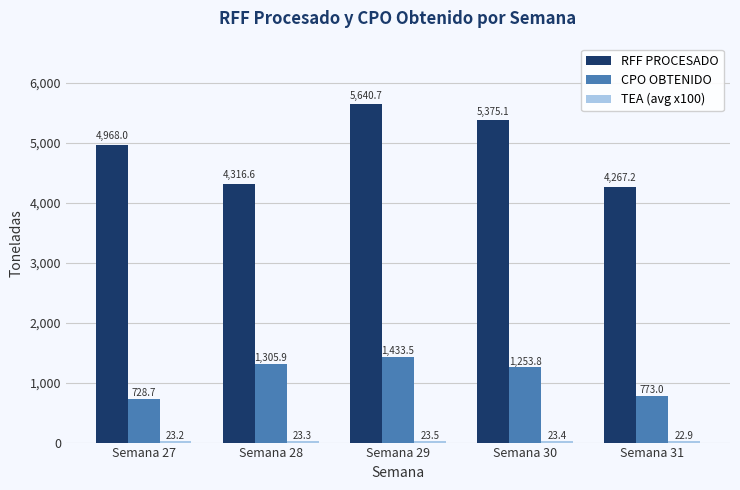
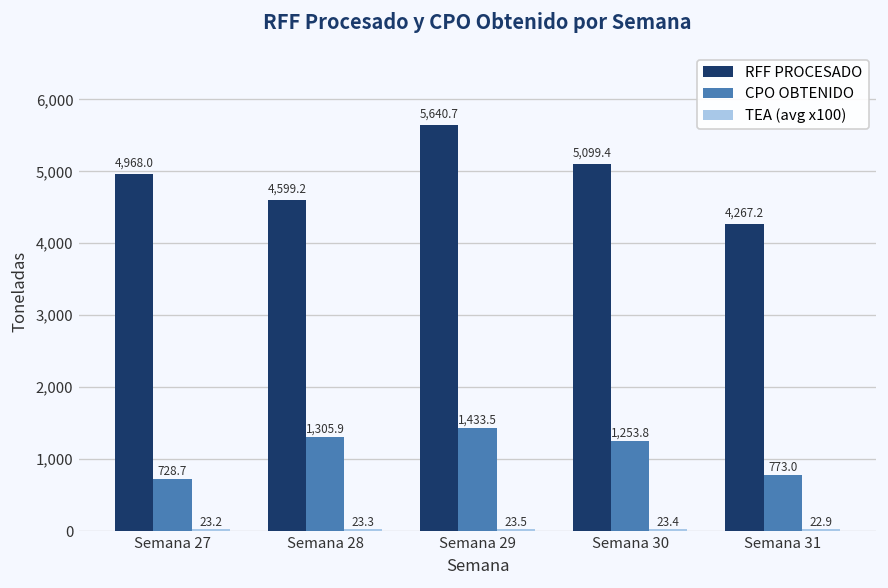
RFF PROCESADO, Semana 28: 4,316.6 -> 4,599.2
RFF PROCESADO, Semana 30: 5,375.1 -> 5,099.4
